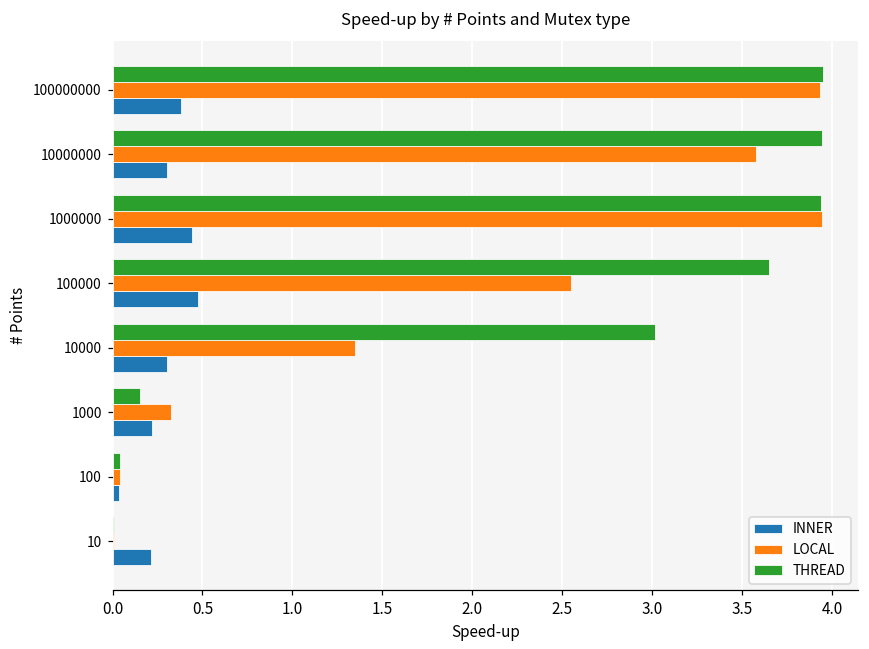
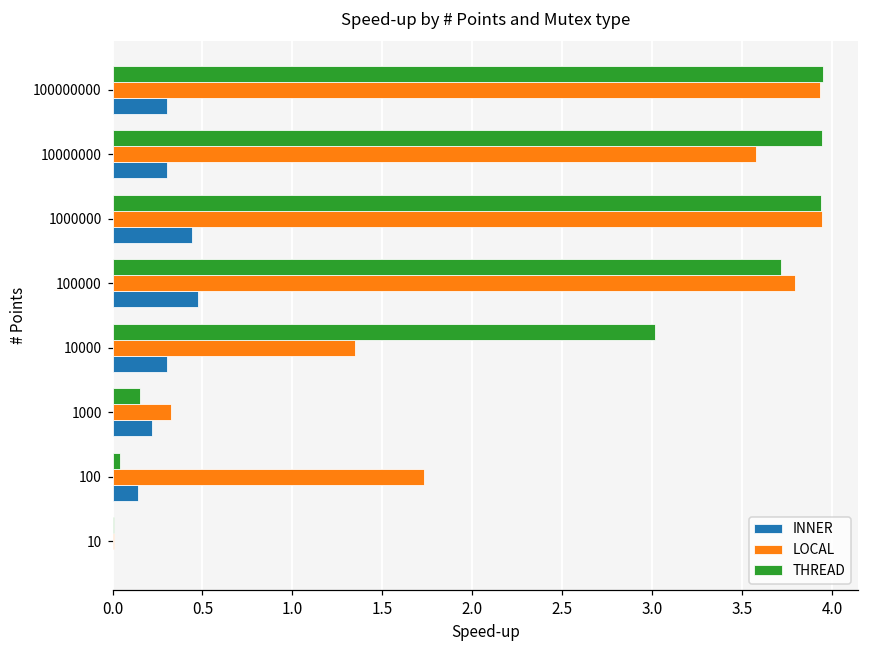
INNER, 100000000: 0.38 -> 0.30
THREAD, 100000: 3.65 -> 3.71
LOCAL, 100000: 2.55 -> 3.79
LOCAL, 100: 0.04 -> 1.73
INNER, 100: 0.03 -> 0.14
INNER, 10: 0.21 -> 0.01
